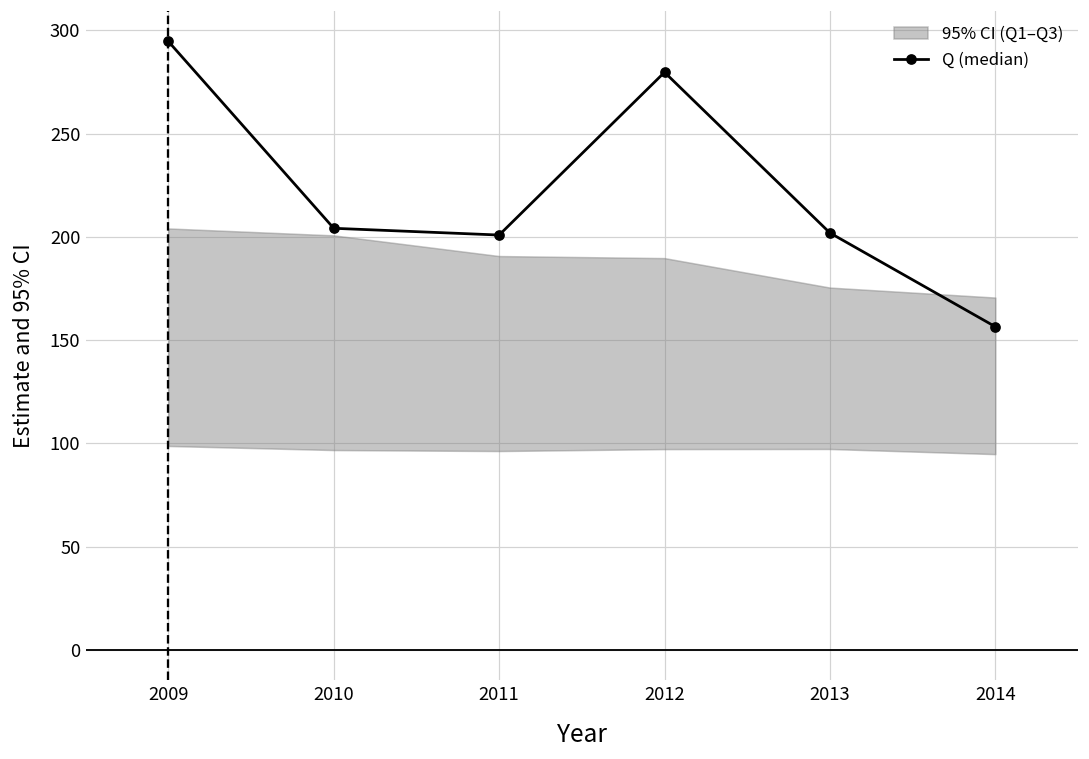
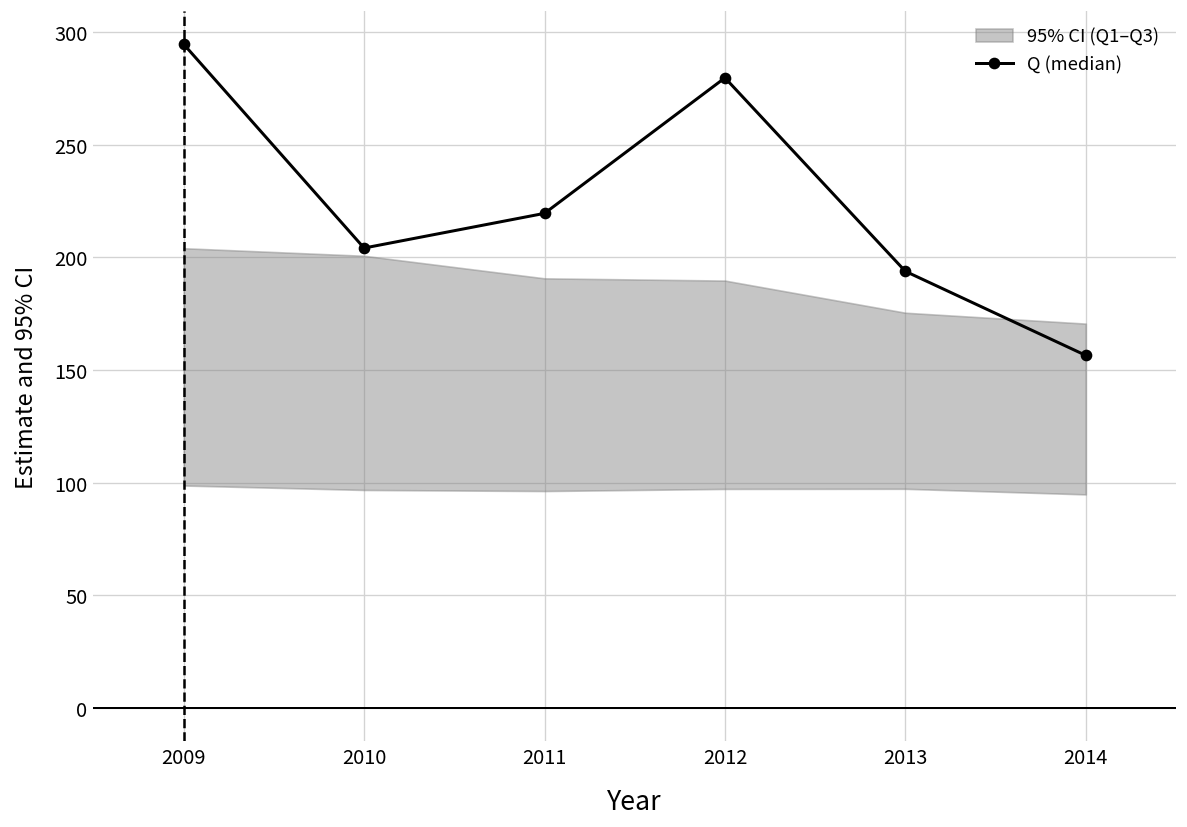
Q (median), 2011: 201 -> 220
Q (median), 2013: 202 -> 194
